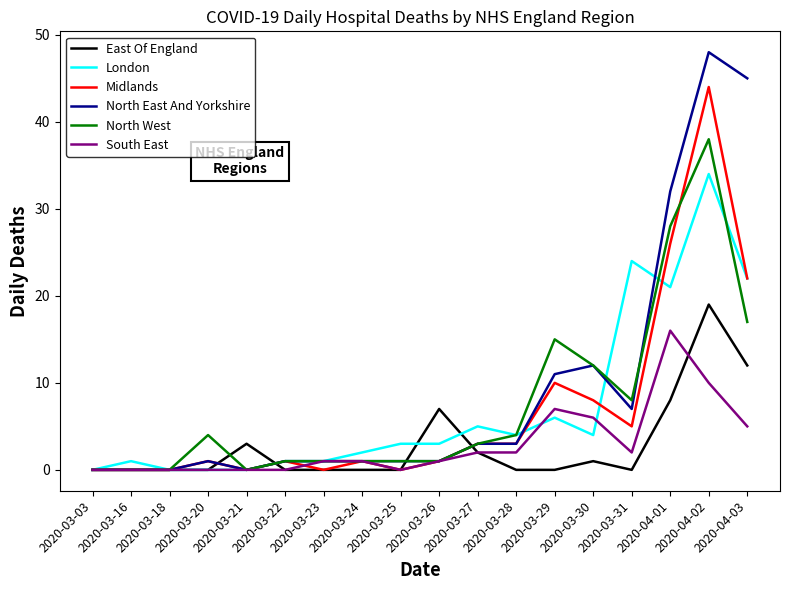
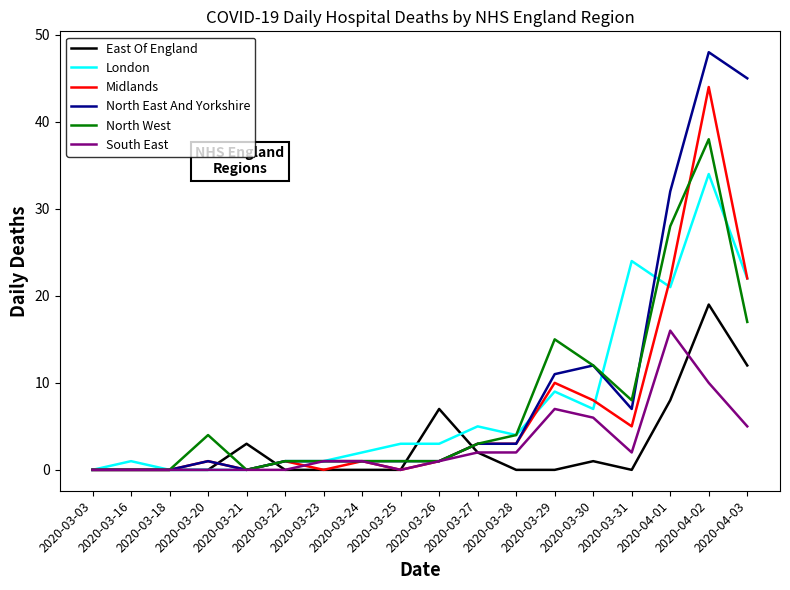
London, 2020-03-29: 6 -> 9
London, 2020-03-30: 4 -> 7
Midlands, 2020-04-01: 26 -> 22
